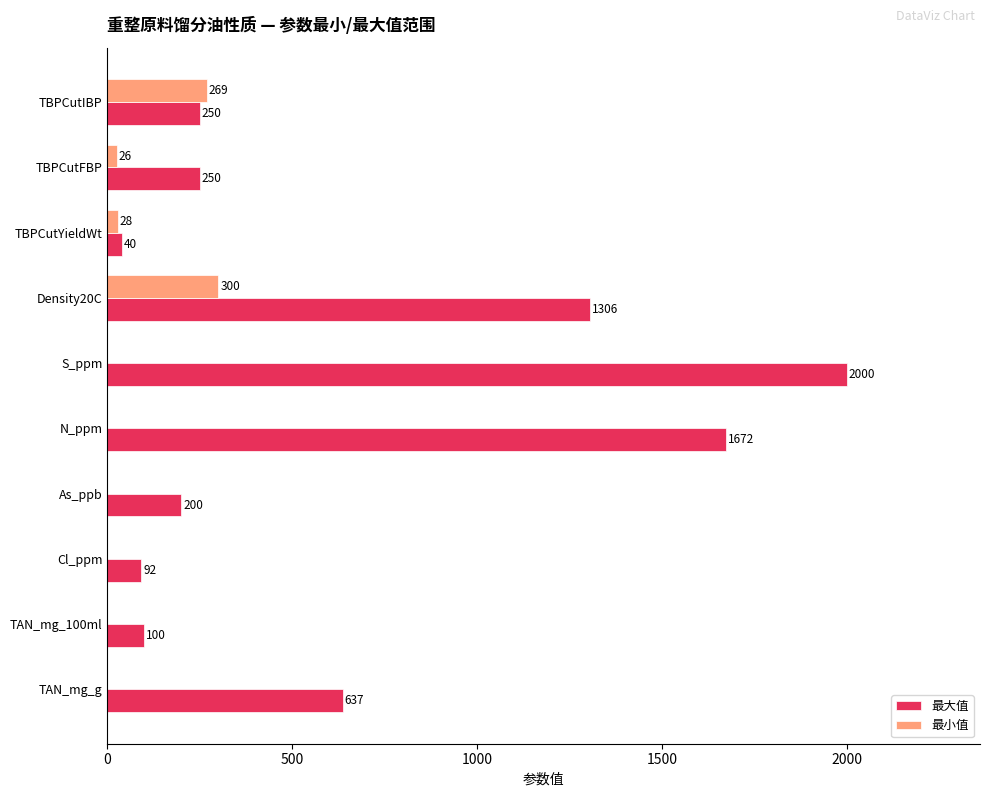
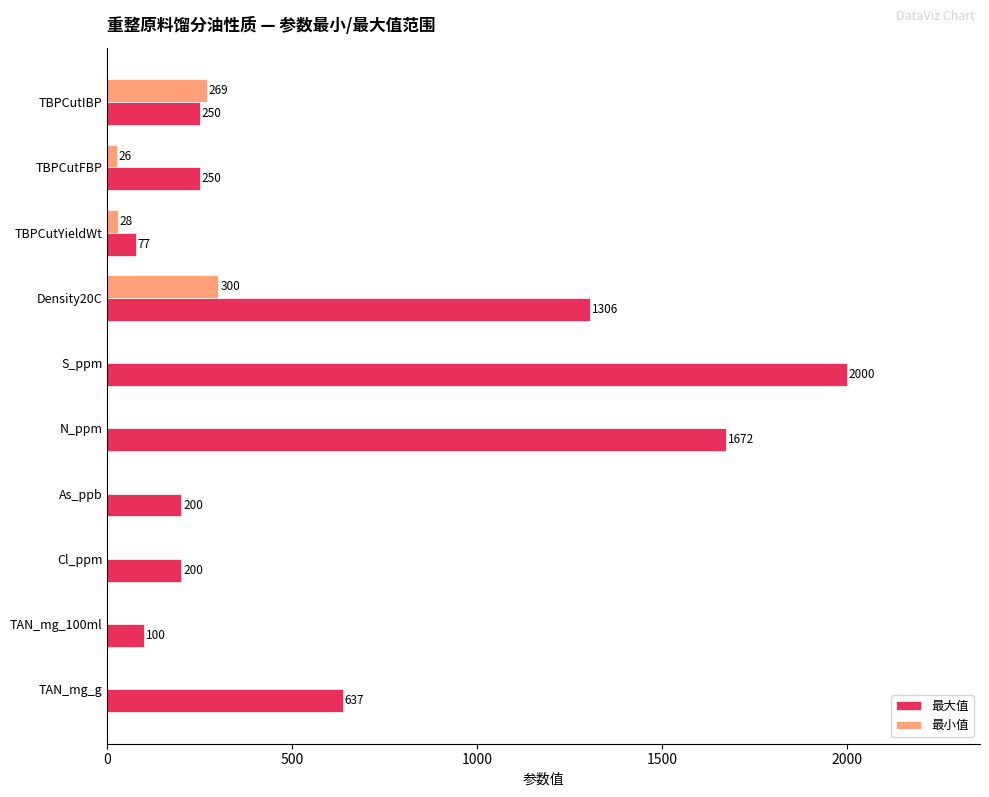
最大值, TBPCutYieldWt: 40 -> 77
最大值, Cl_ppm: 92 -> 200
